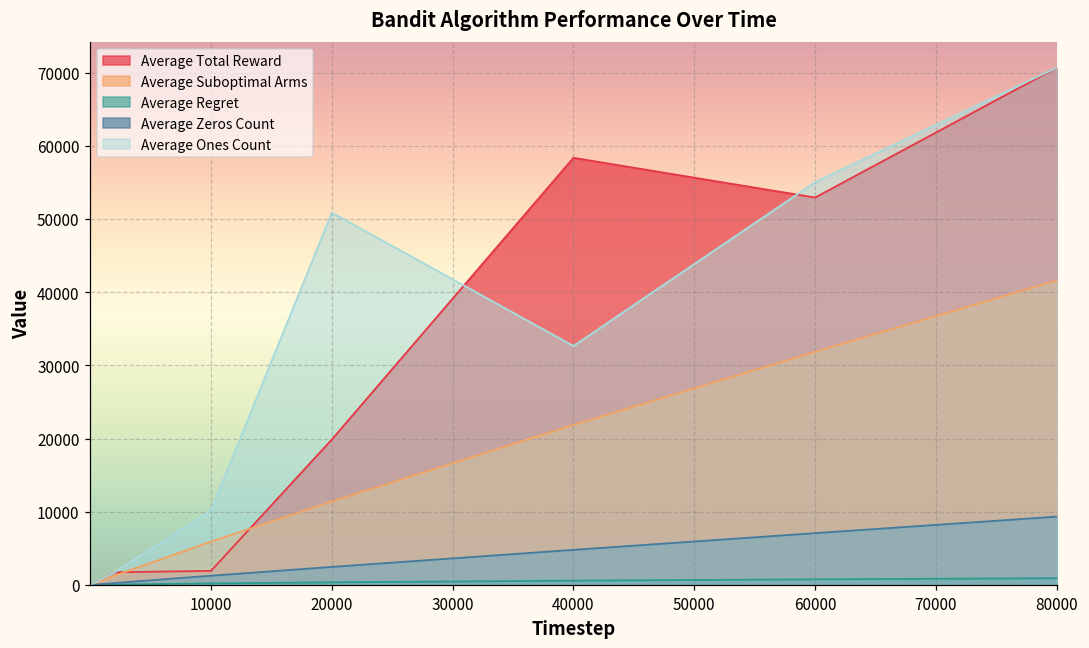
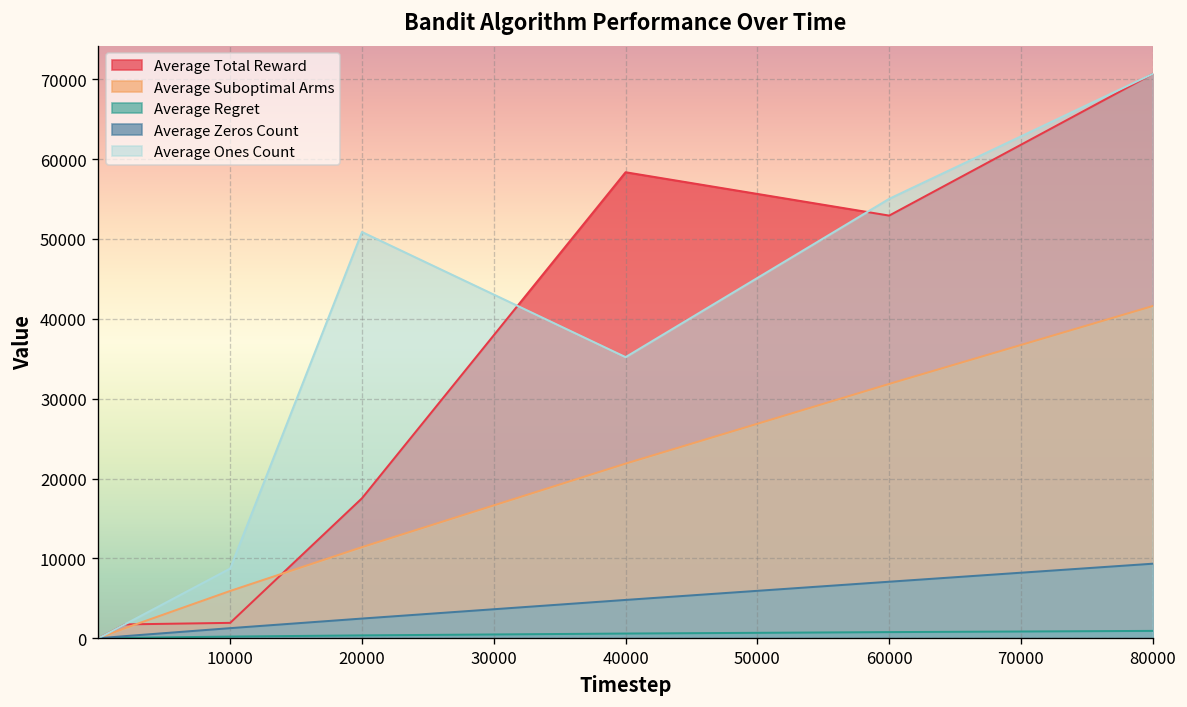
Average Ones Count, 10000: 10000 -> 9000
Average Total Reward, 20000: 20000 -> 18000
Average Ones Count, 40000: 33000 -> 35000
